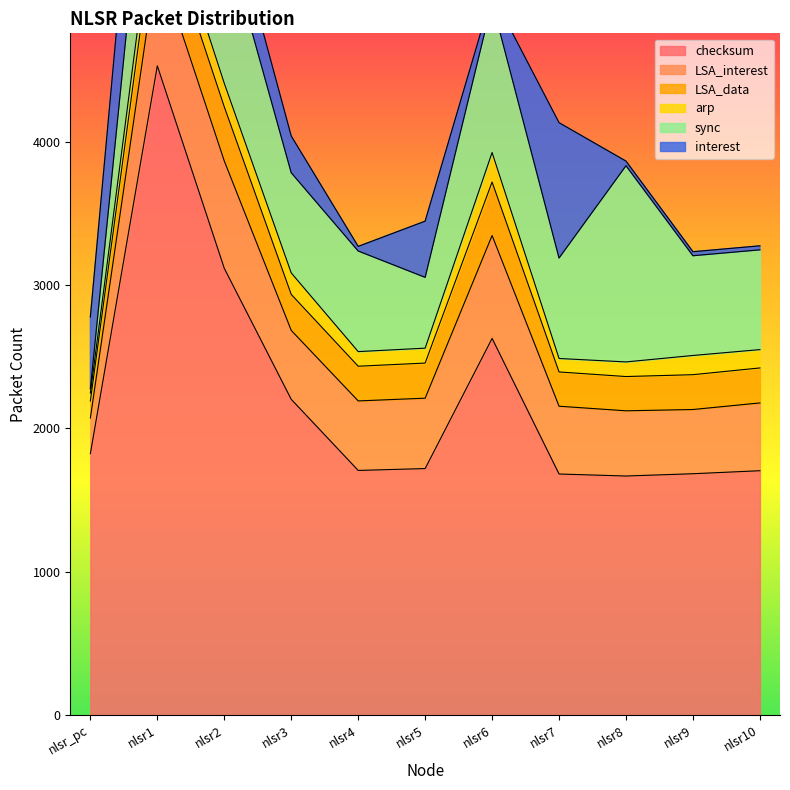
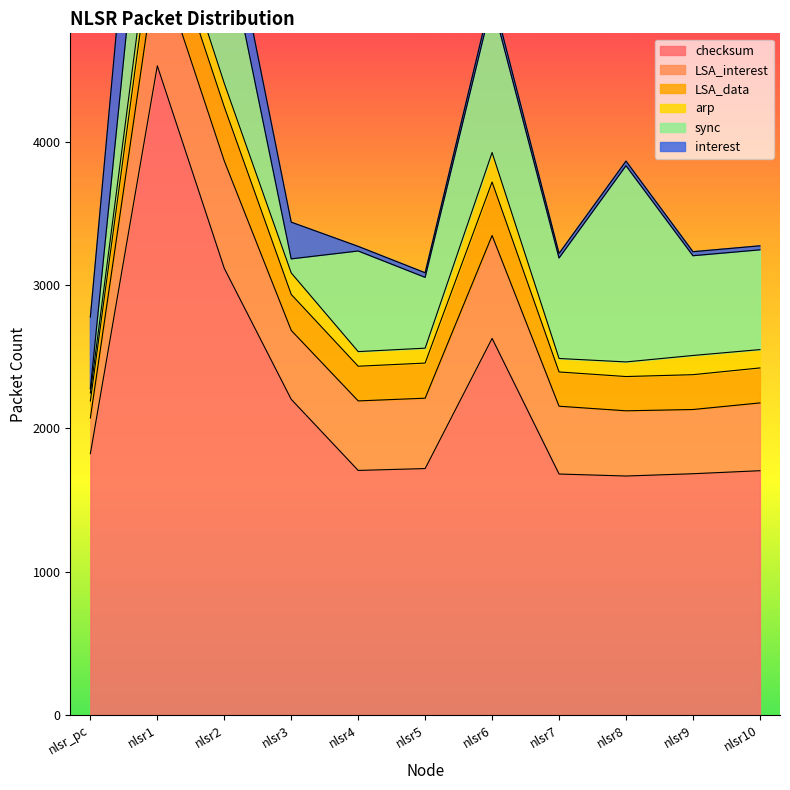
sync, nlsr3: 700 -> 100
interest, nlsr5: 390 -> 30
interest, nlsr7: 940 -> 30
